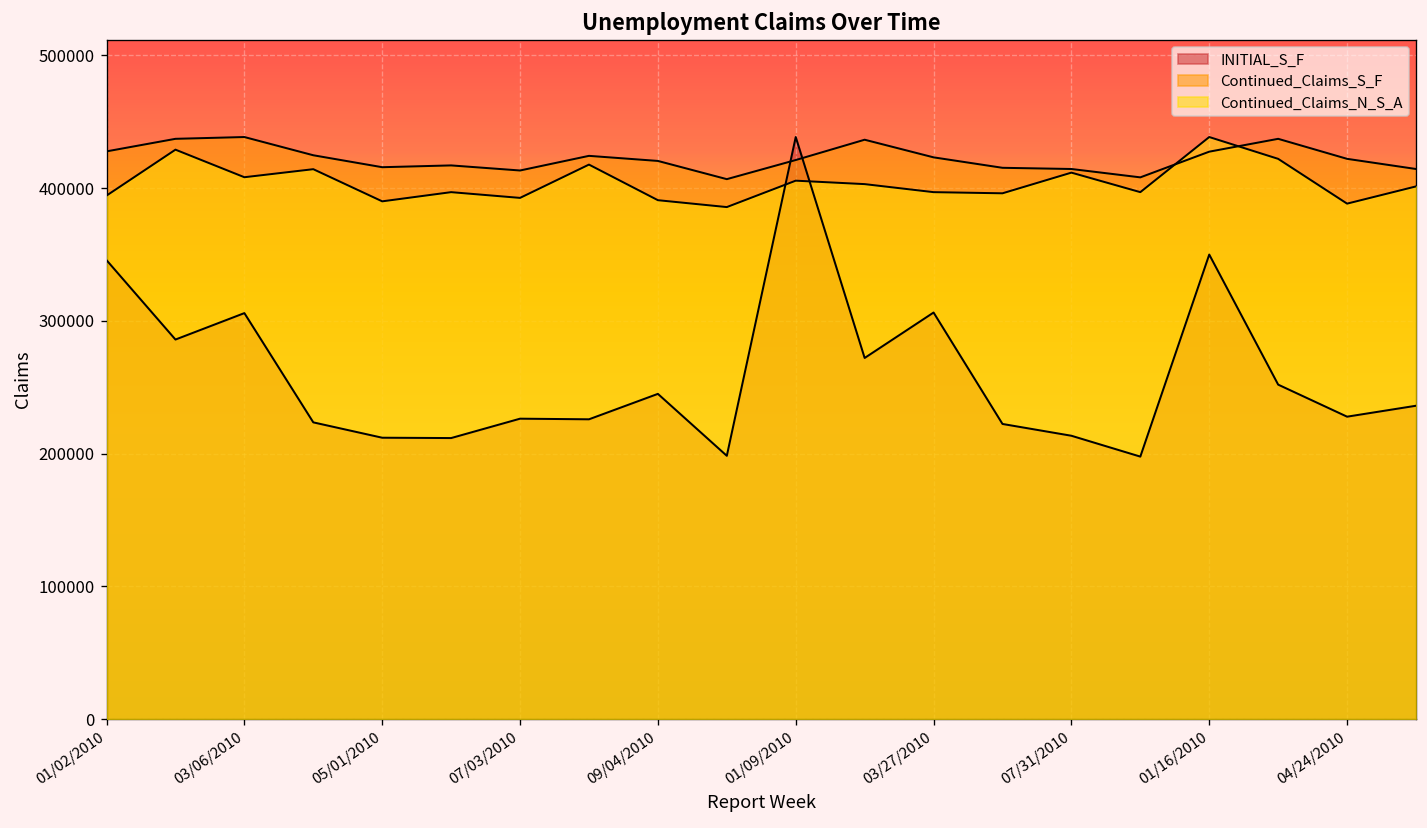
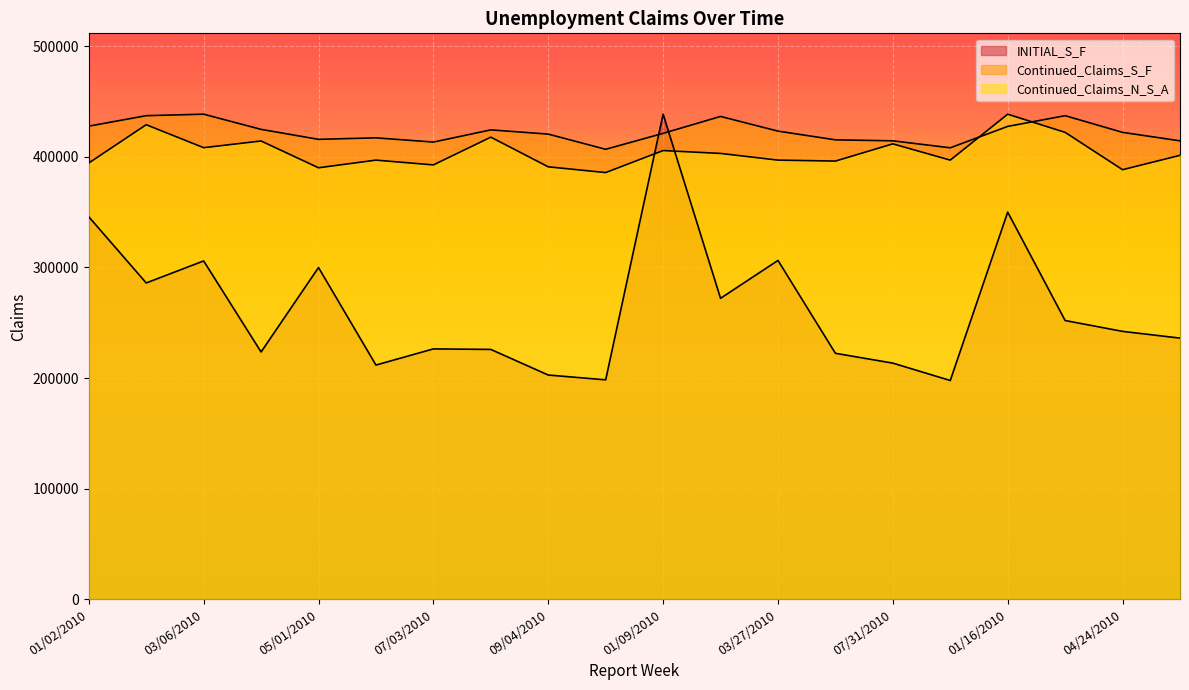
INITIAL_S_F, 05/01/2010: 212000 -> 300000
INITIAL_S_F, 09/04/2010: 245000 -> 203000
INITIAL_S_F, 04/24/2010: 228000 -> 242000
